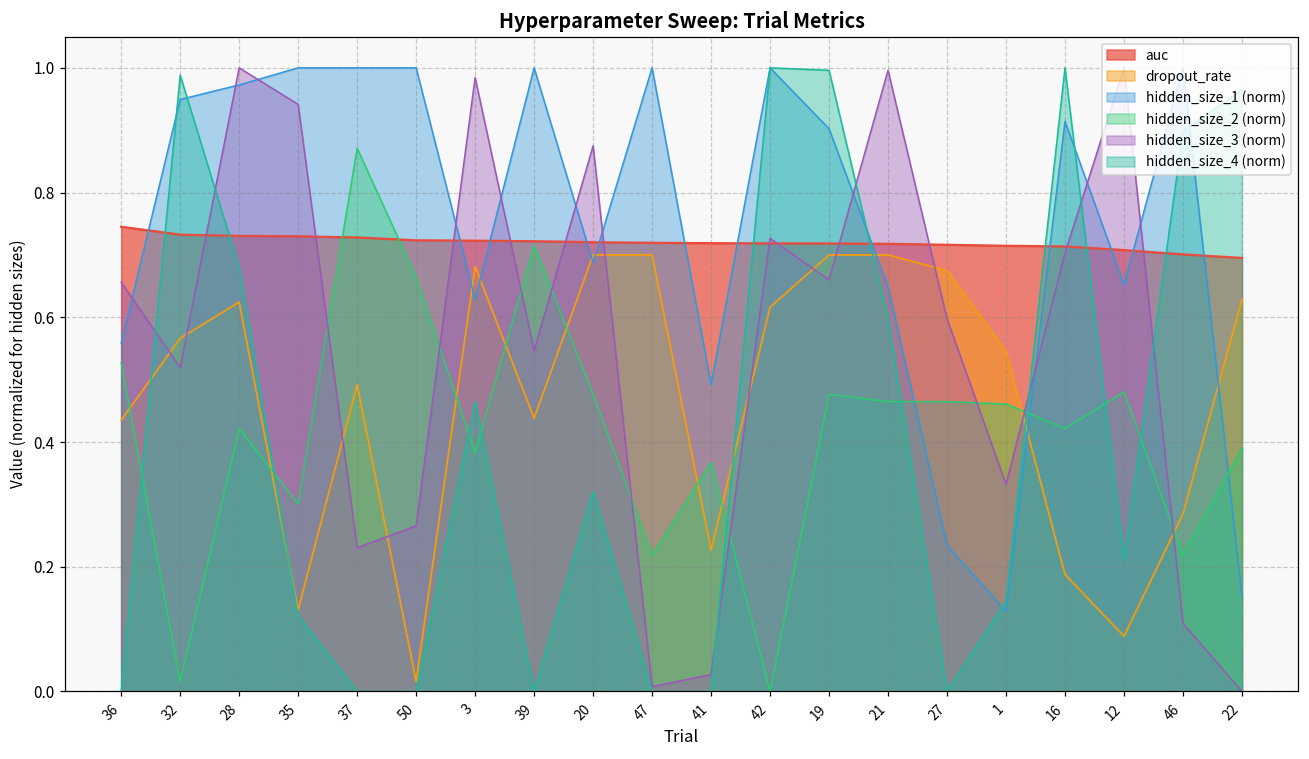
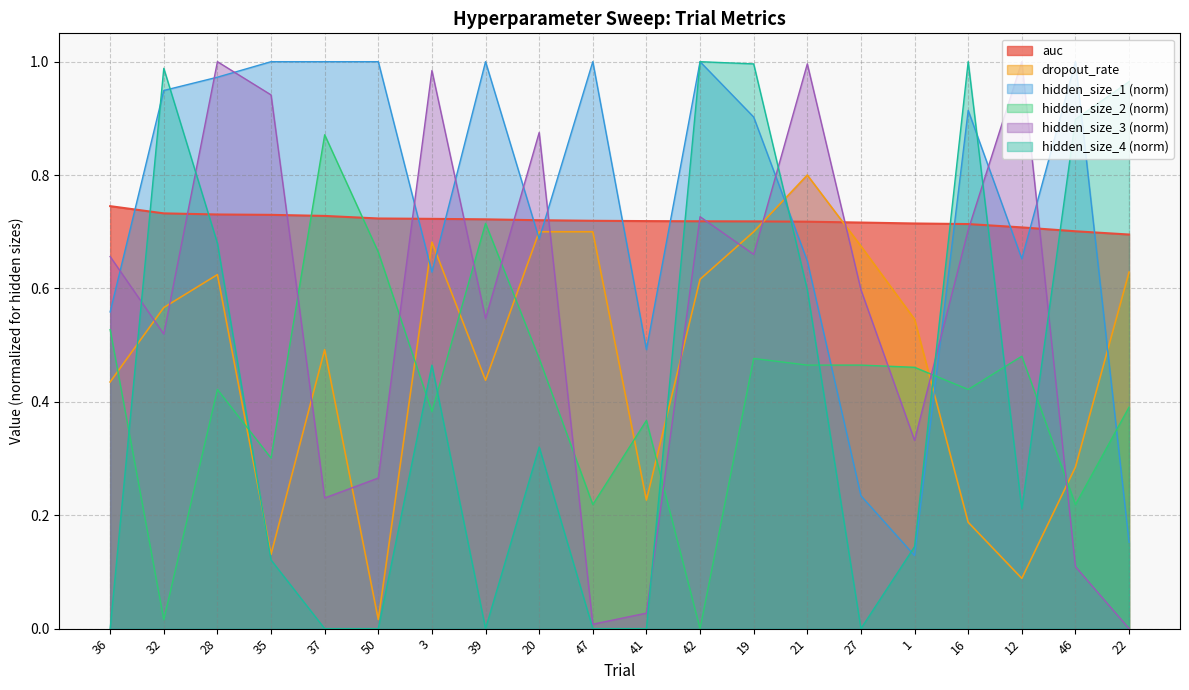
dropout_rate, 21: 0.7 -> 0.8
